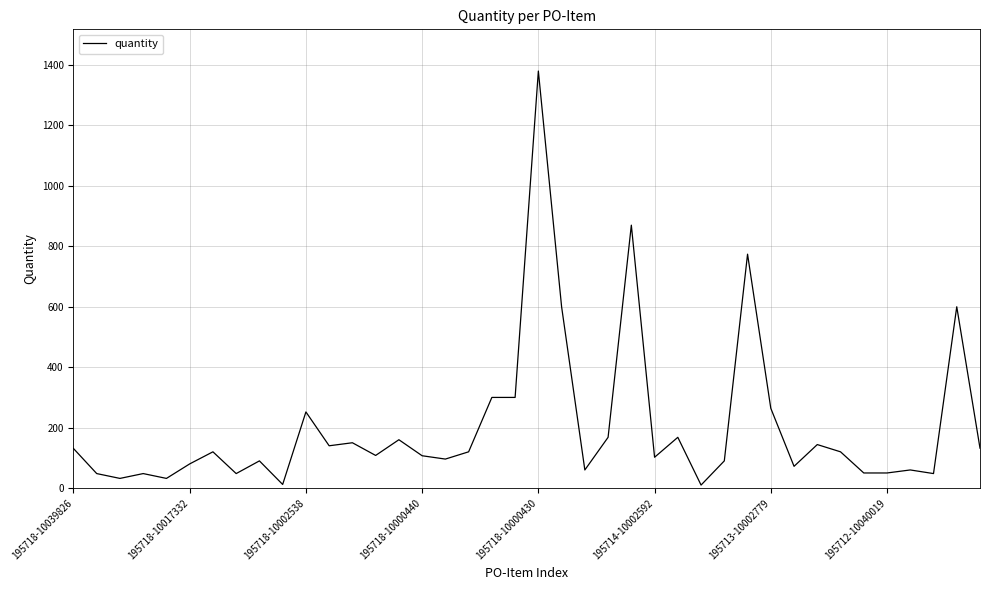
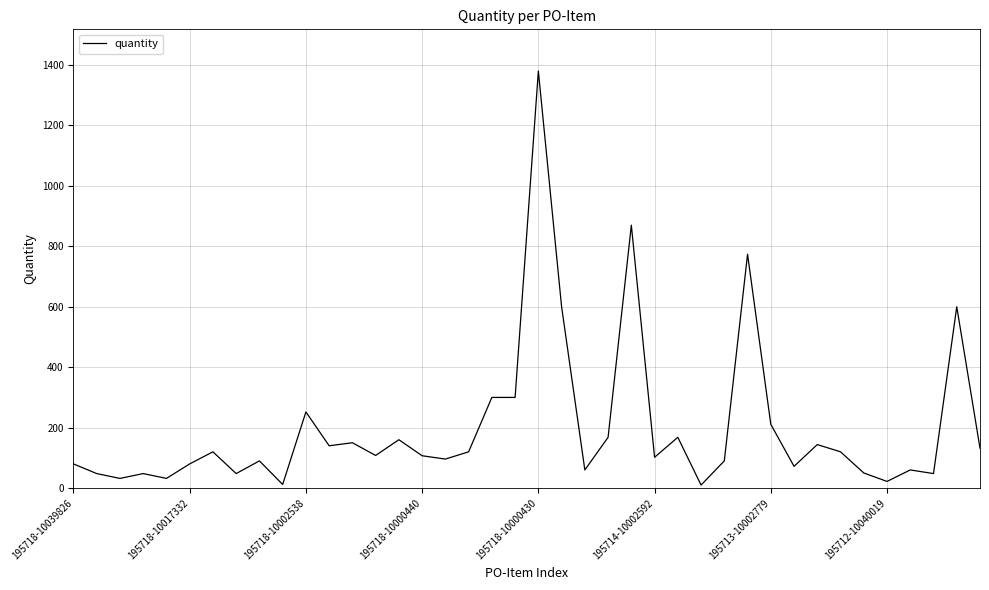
195718-10039826: 130 -> 80
195713-10002779: 260 -> 210
195712-10040019: 50 -> 20
